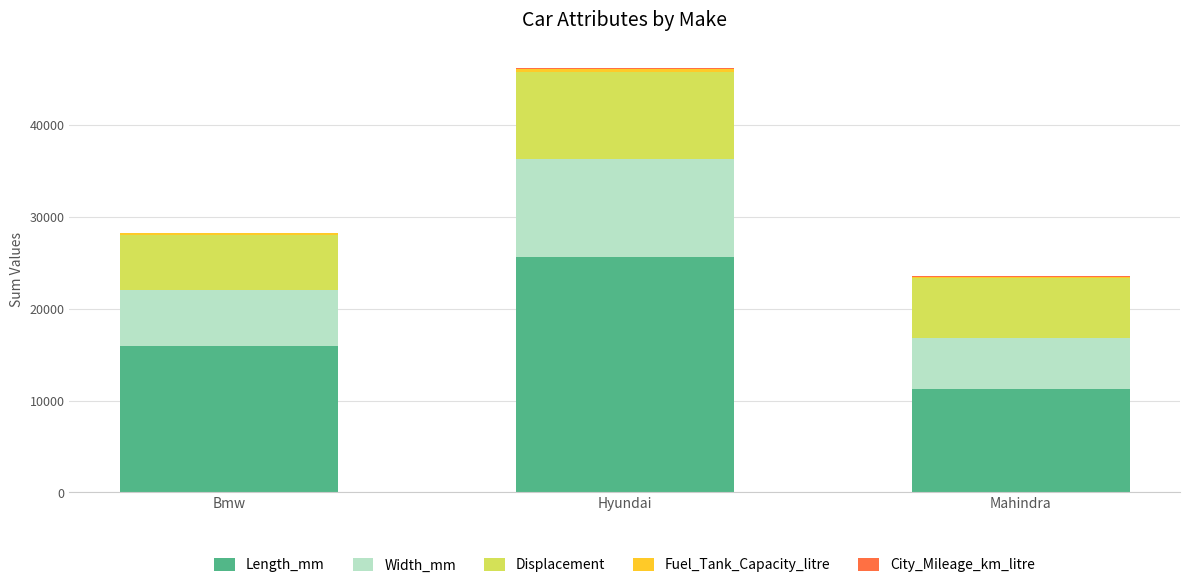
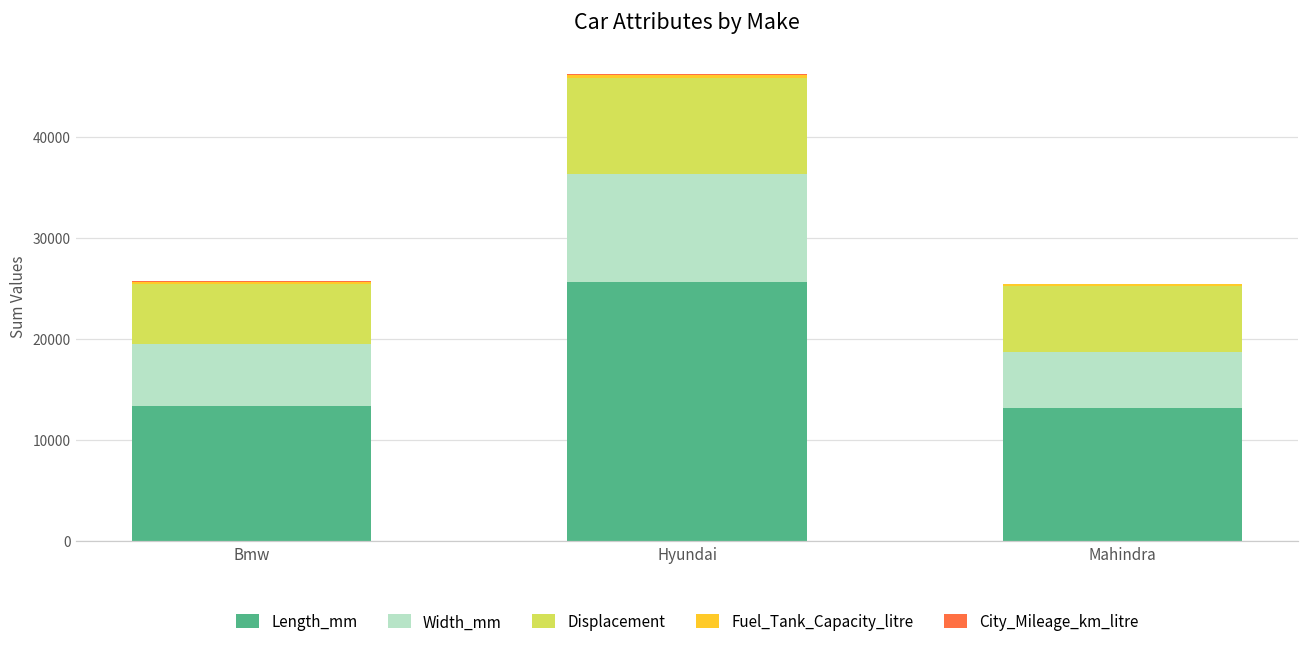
Length_mm, Bmw: 16000 -> 13000
Length_mm, Mahindra: 11000 -> 13000
